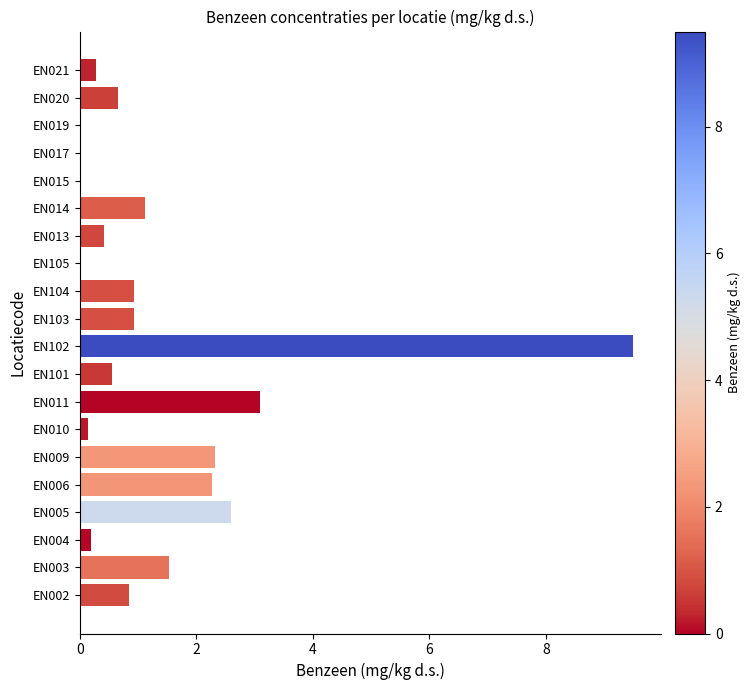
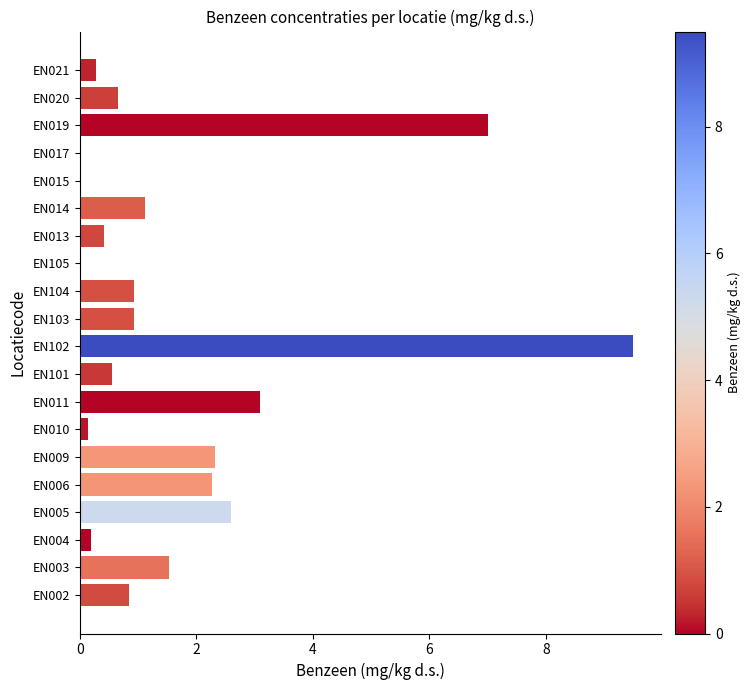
EN019: 0 -> 7
